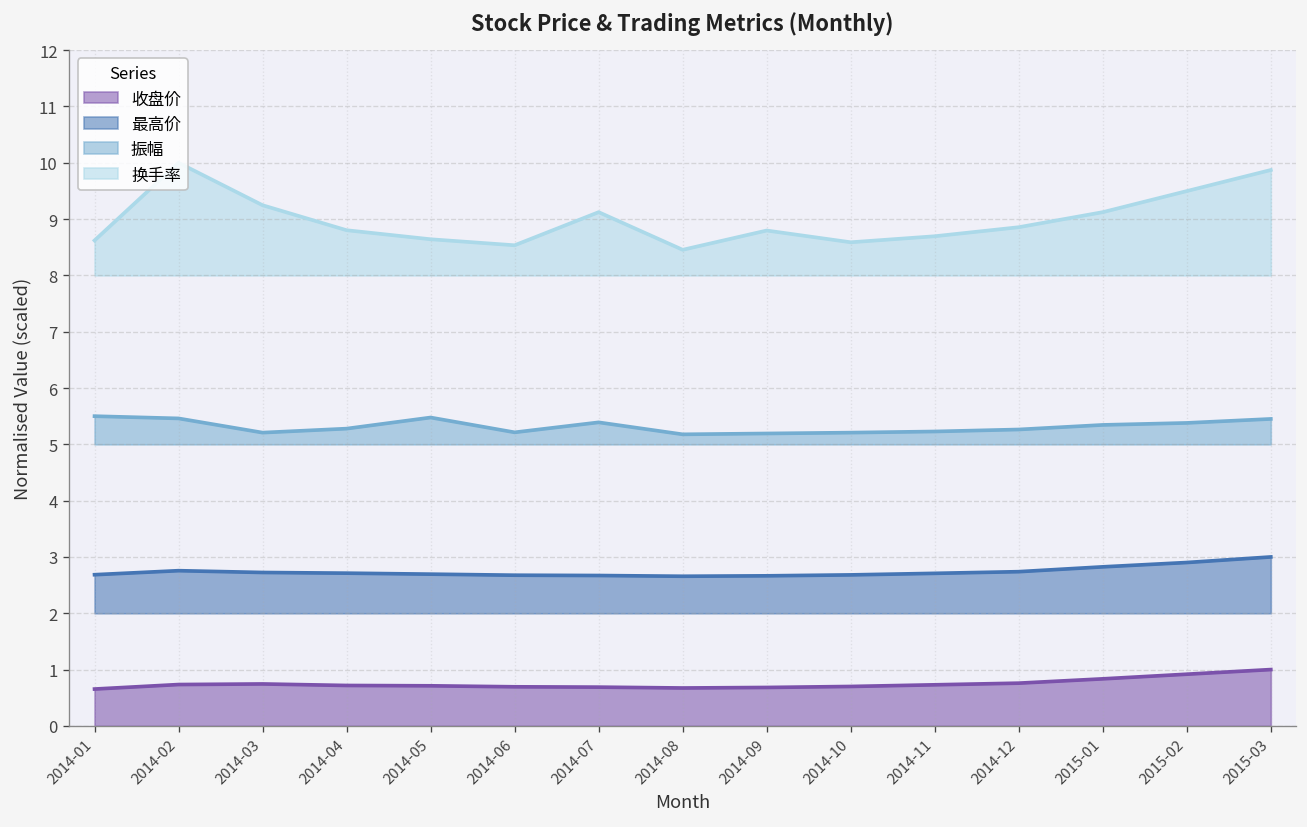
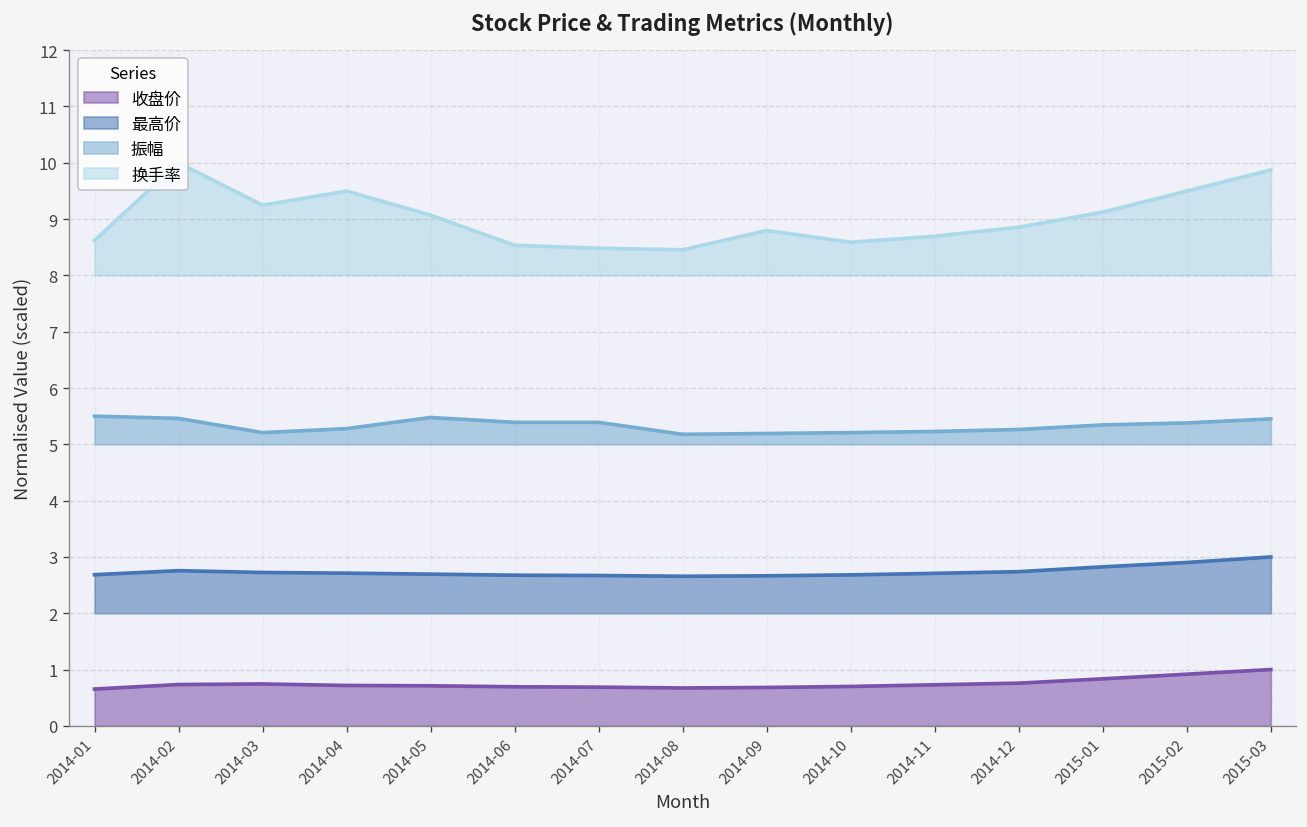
换手率, 2014-04: 8.8 -> 9.5
换手率, 2014-05: 8.6 -> 9.1
振幅, 2014-06: 5.2 -> 5.4
换手率, 2014-07: 9.1 -> 8.5
